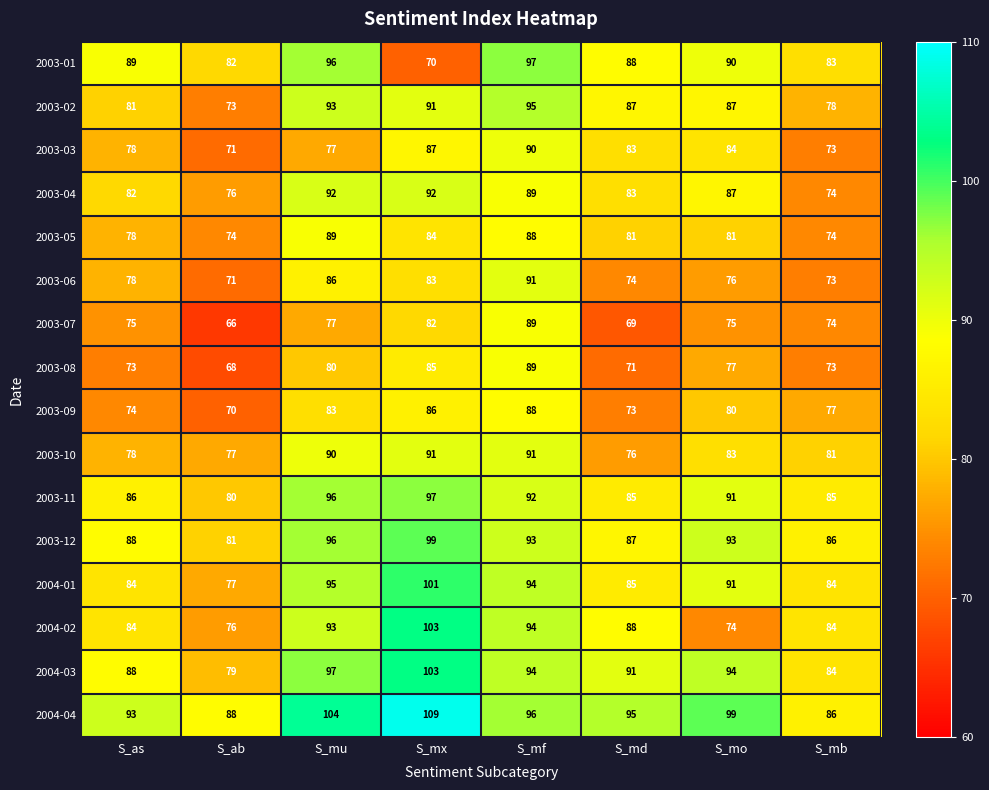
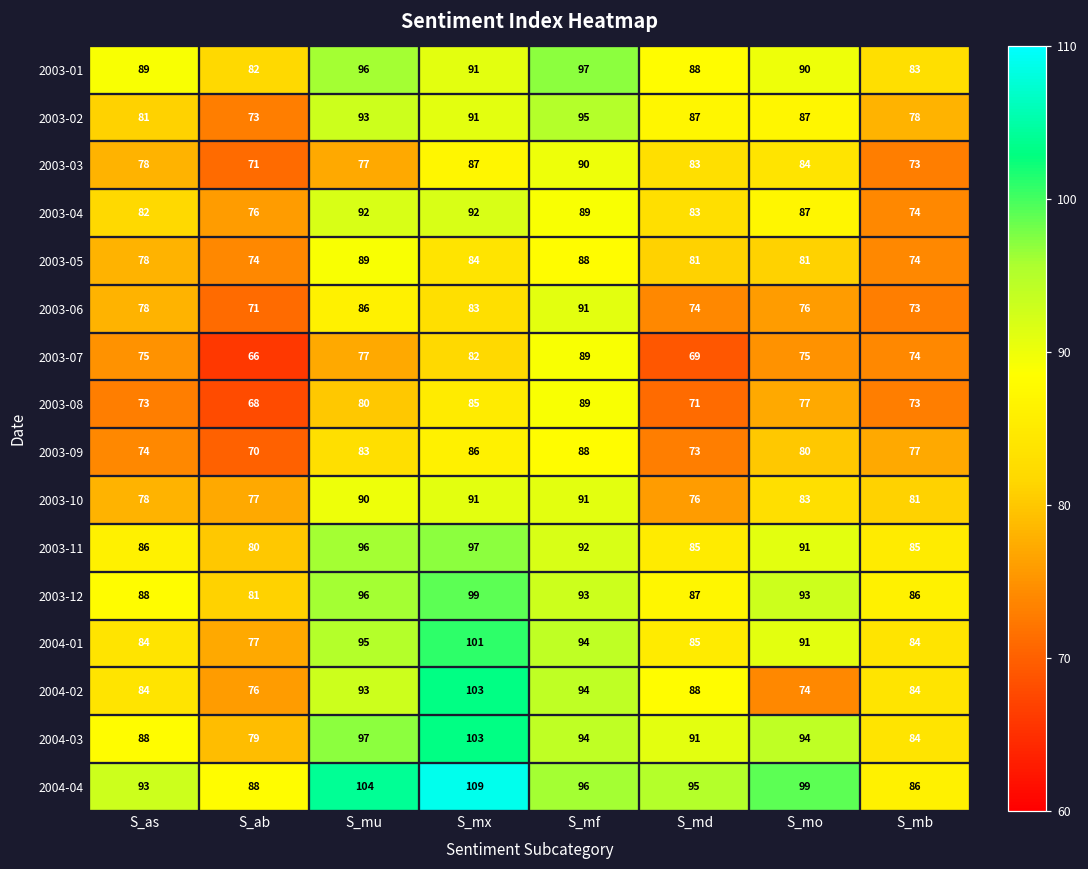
2003-01, S_mx: 70 -> 91
